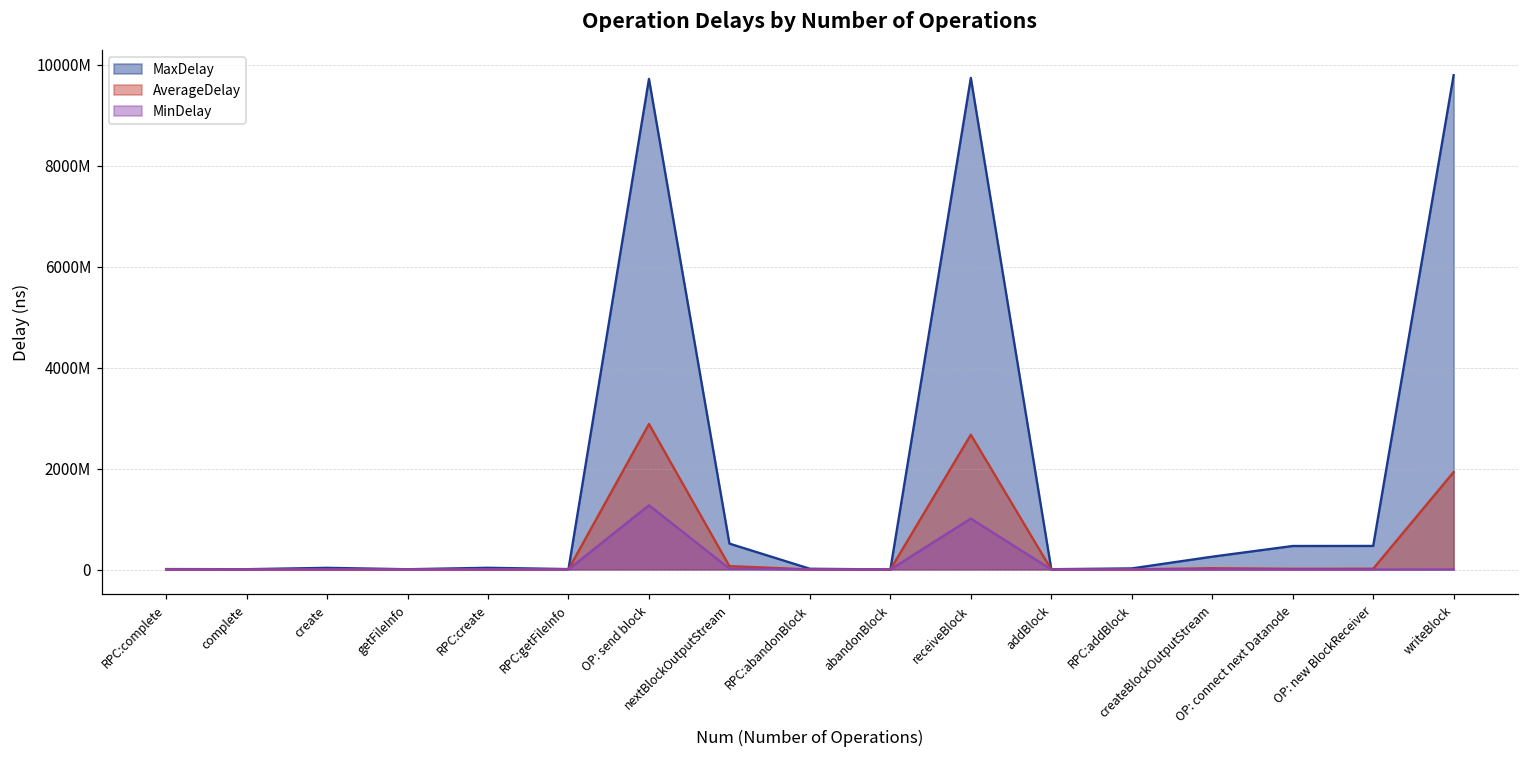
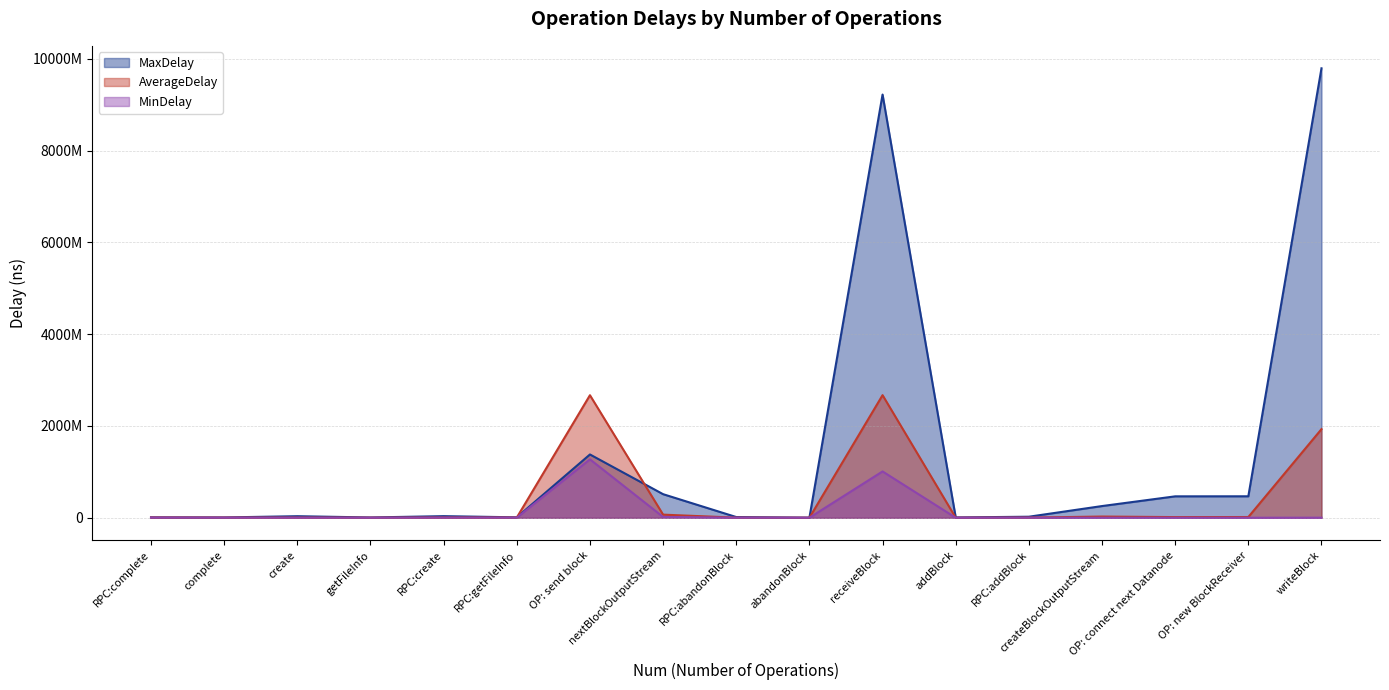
MaxDelay, OP: send block: 9700000000 -> 1400000000
AverageDelay, OP: send block: 2900000000 -> 2700000000
MaxDelay, receiveBlock: 9700000000 -> 9200000000
